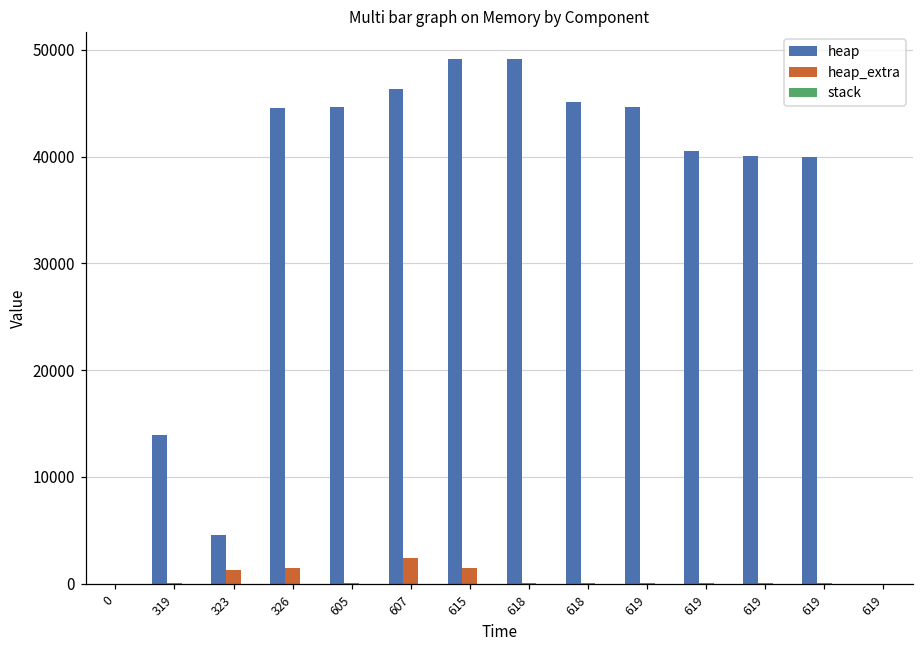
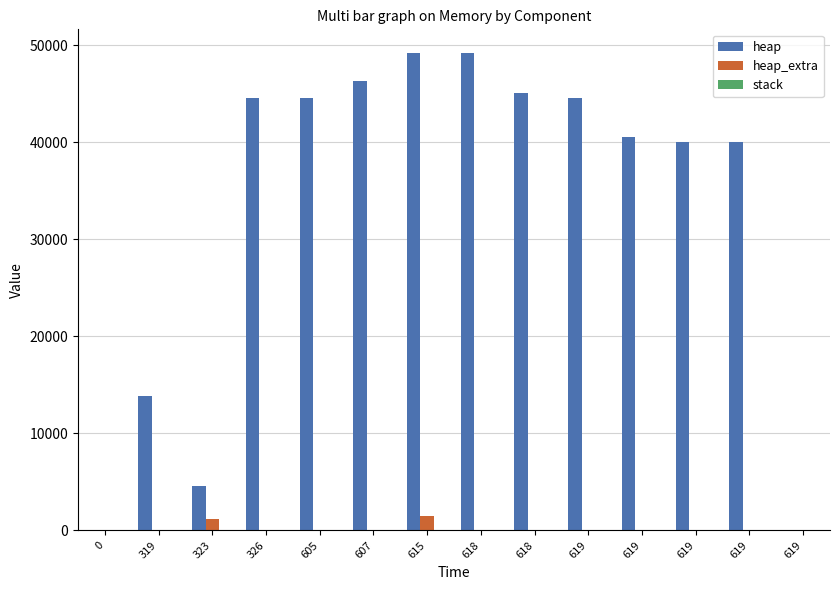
heap_extra, 326: 1000 -> 0
heap_extra, 607: 2000 -> 0
